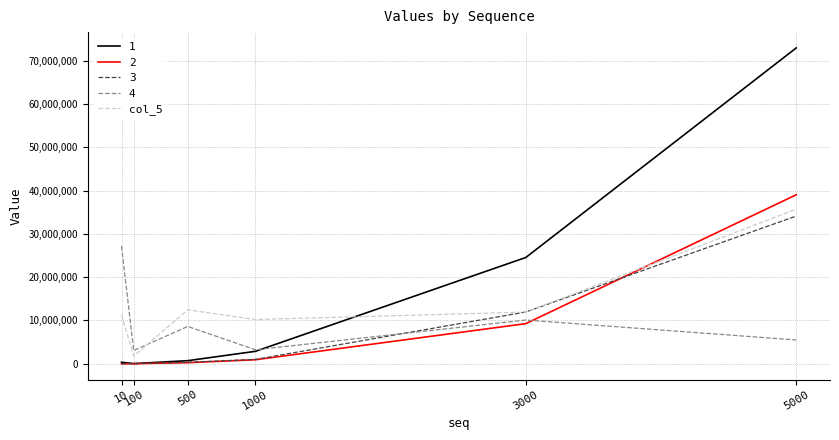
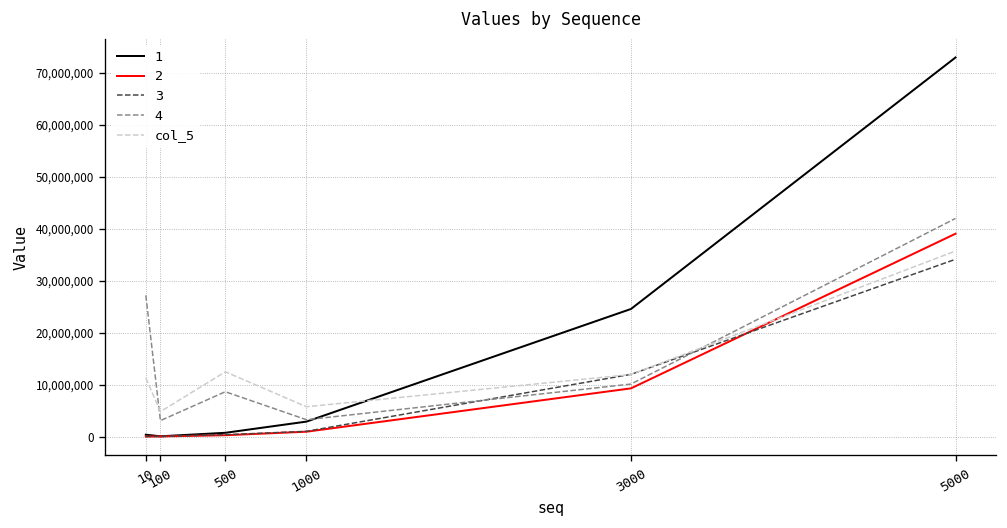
col_5, 100: 2,000,000 -> 5,000,000
col_5, 1000: 10,000,000 -> 6,000,000
4, 5000: 5,000,000 -> 42,000,000
